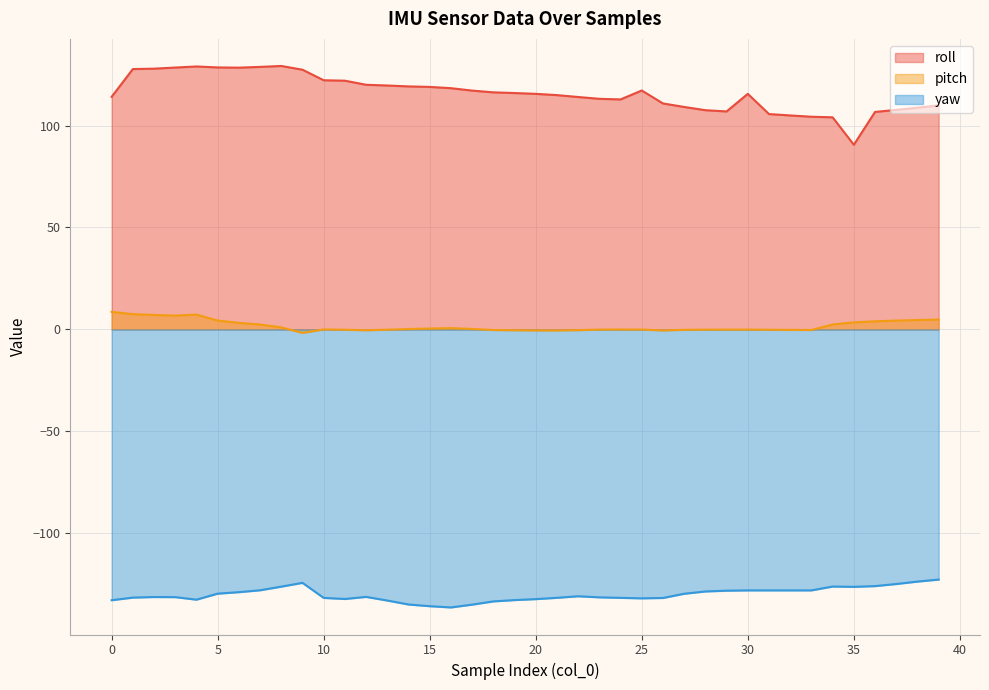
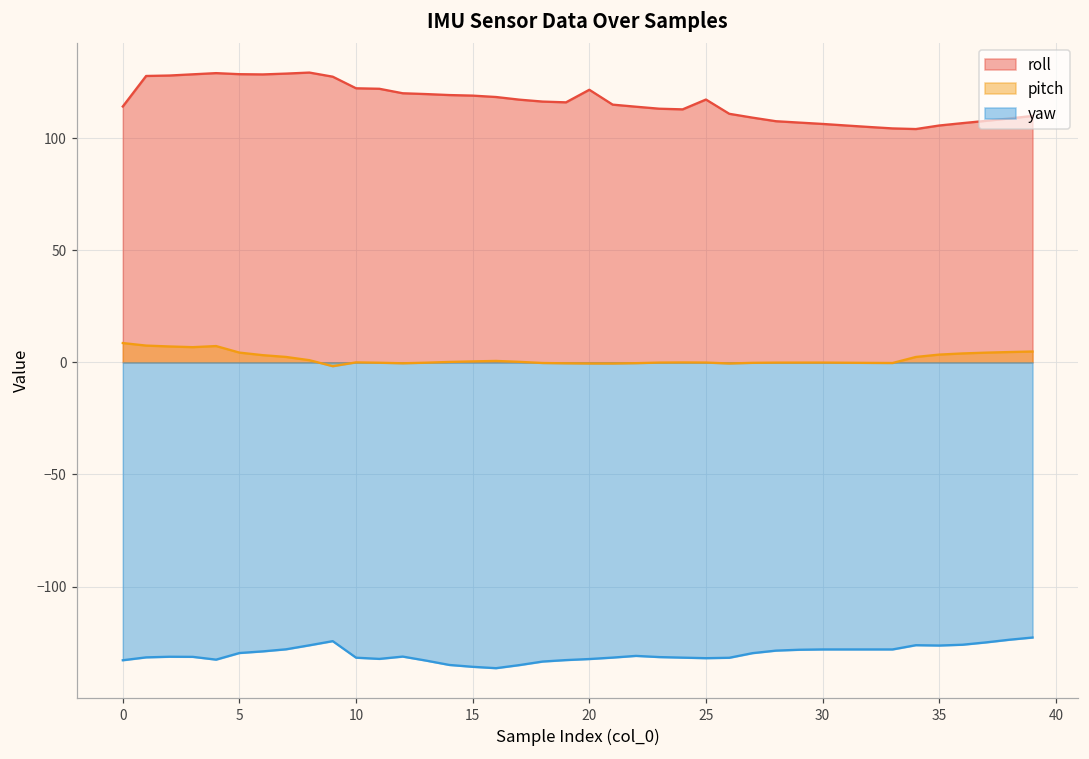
roll, 20: 116 -> 122
roll, 30: 116 -> 106
roll, 35: 91 -> 106
